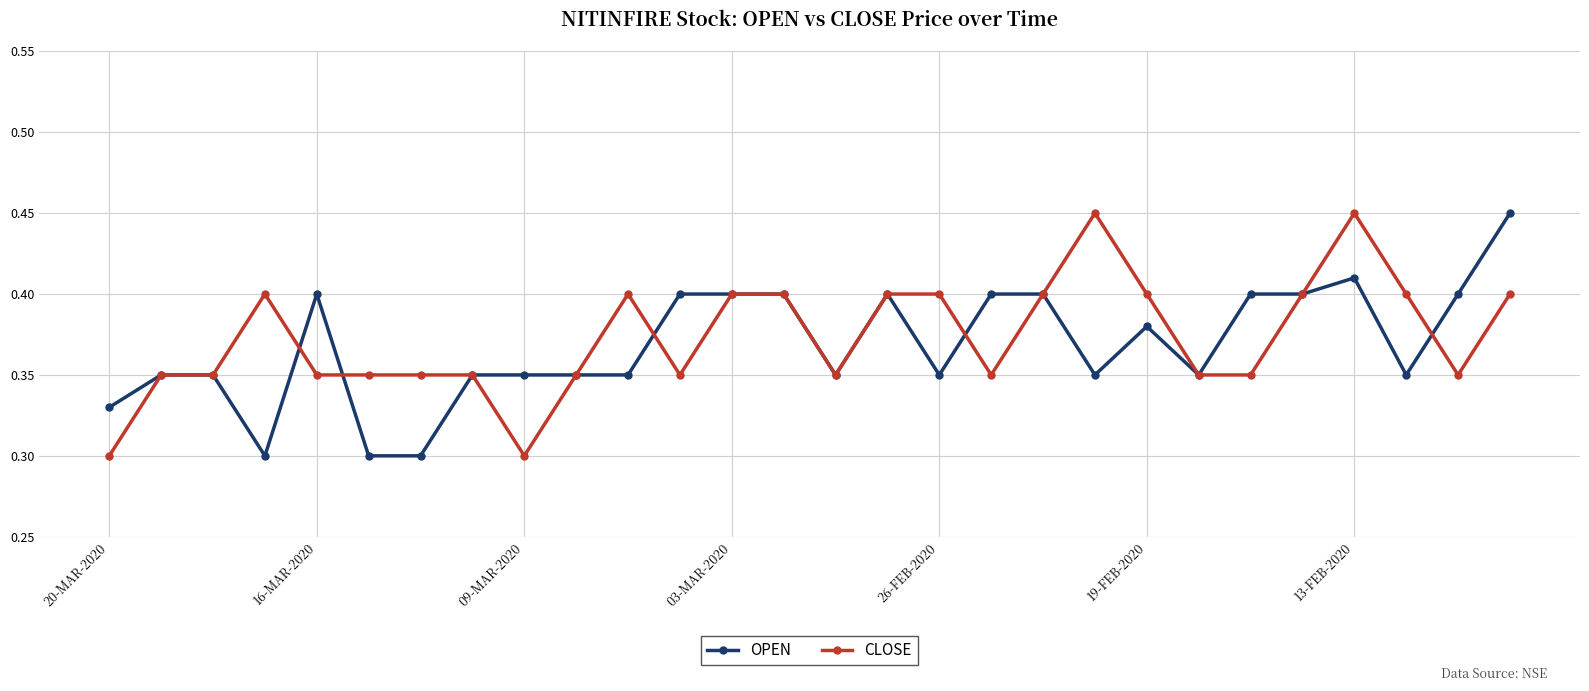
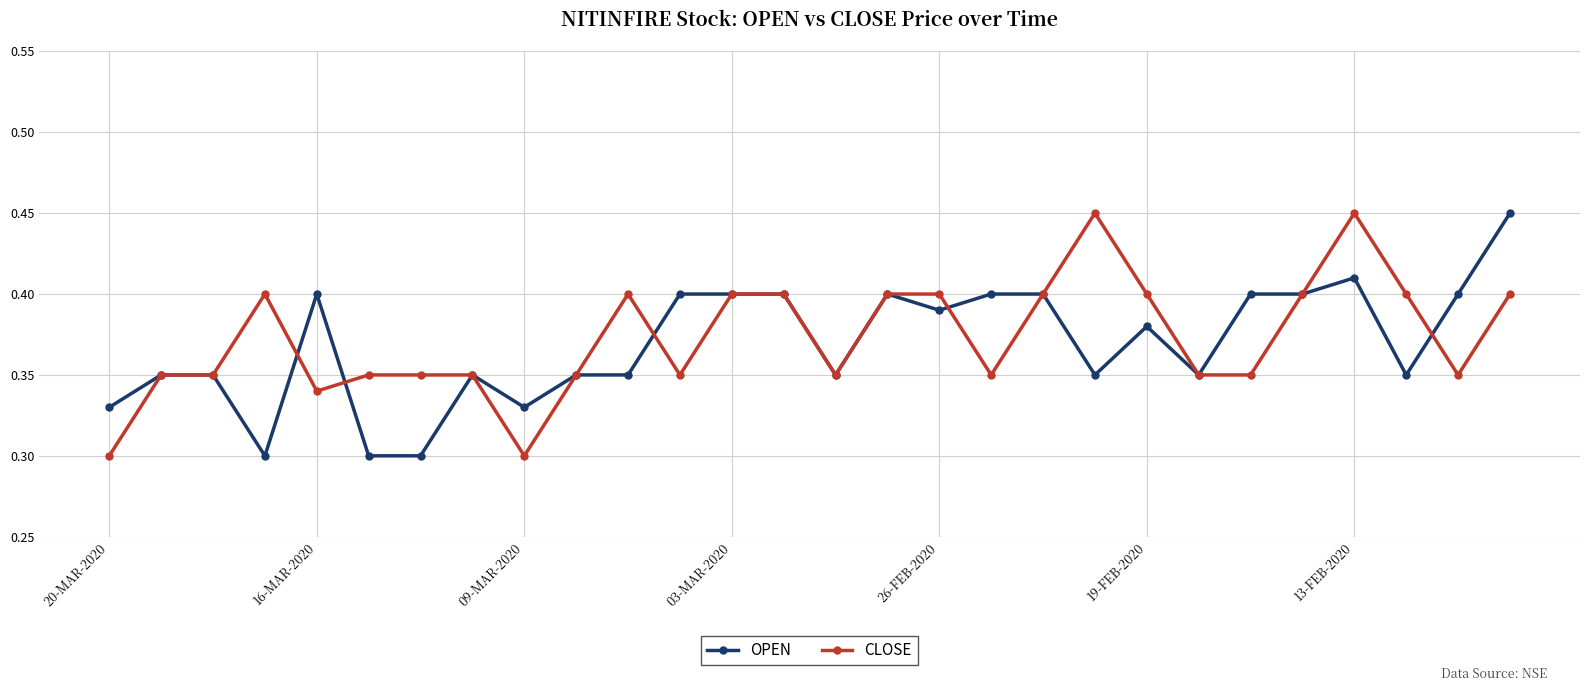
CLOSE, 16-MAR-2020: 0.35 -> 0.34
OPEN, 09-MAR-2020: 0.35 -> 0.33
OPEN, 26-FEB-2020: 0.35 -> 0.39
